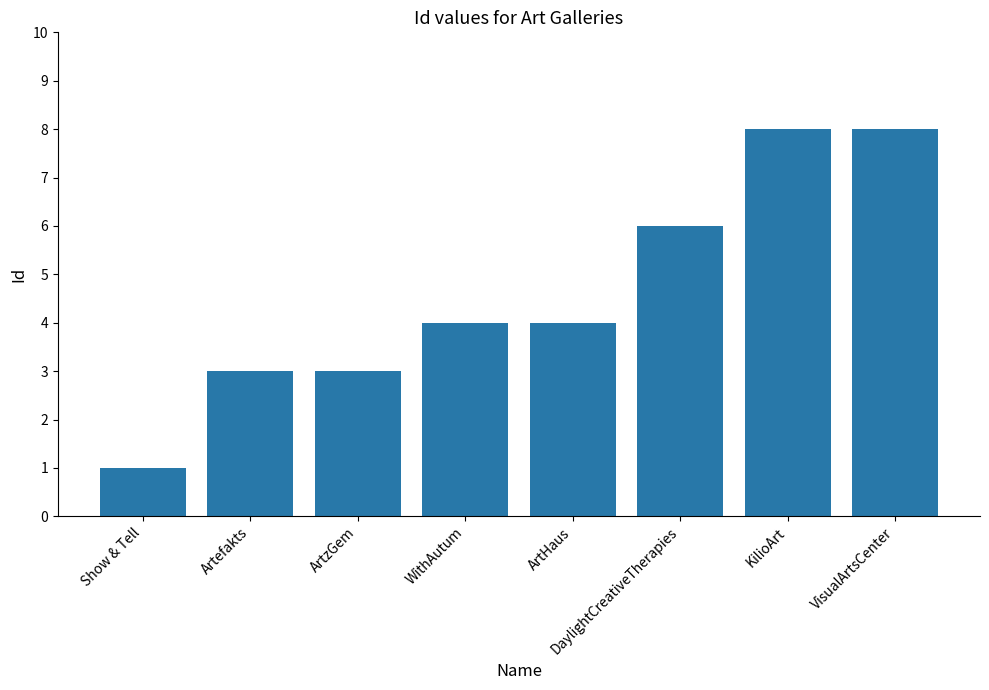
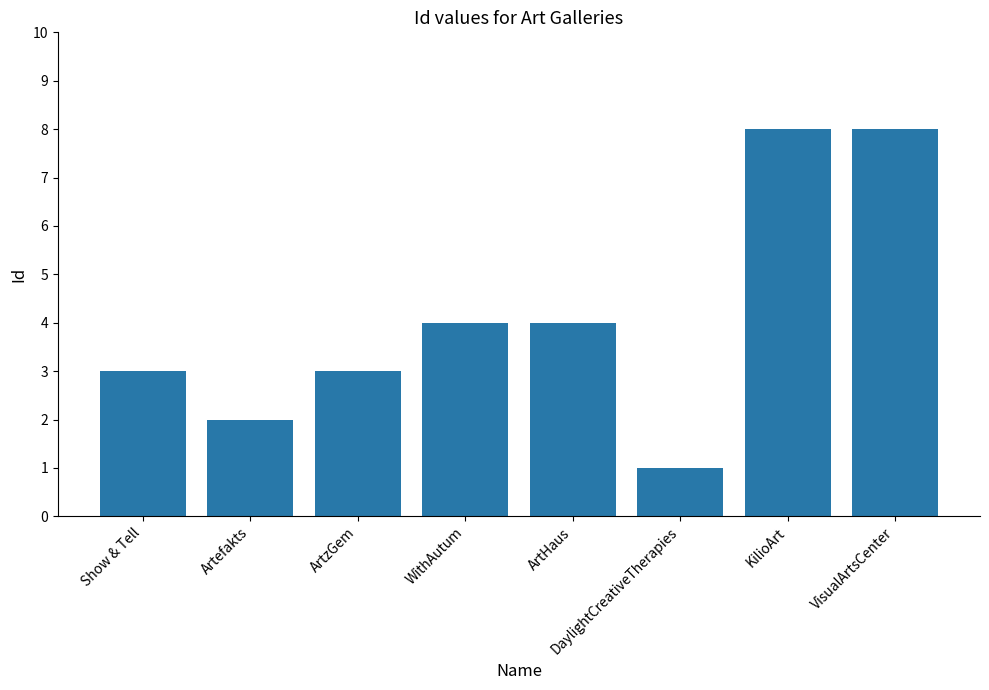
Show & Tell: 1 -> 3
Artefakts: 3 -> 2
DaylightCreativeTherapies: 6 -> 1
